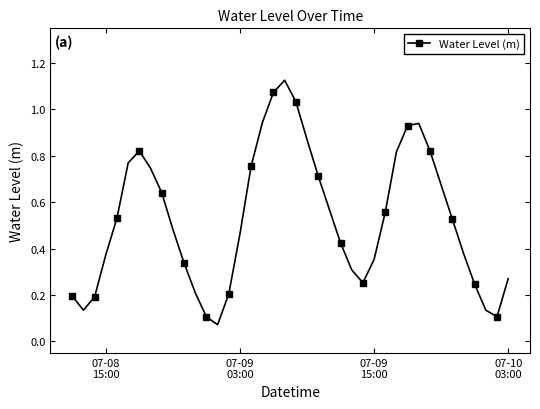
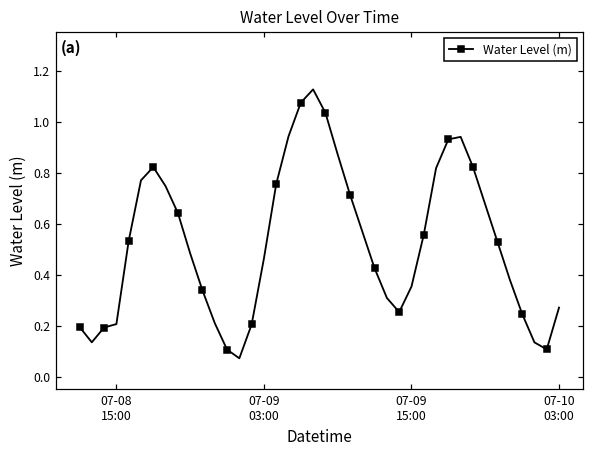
07-08 15:00: 0.37 -> 0.21
